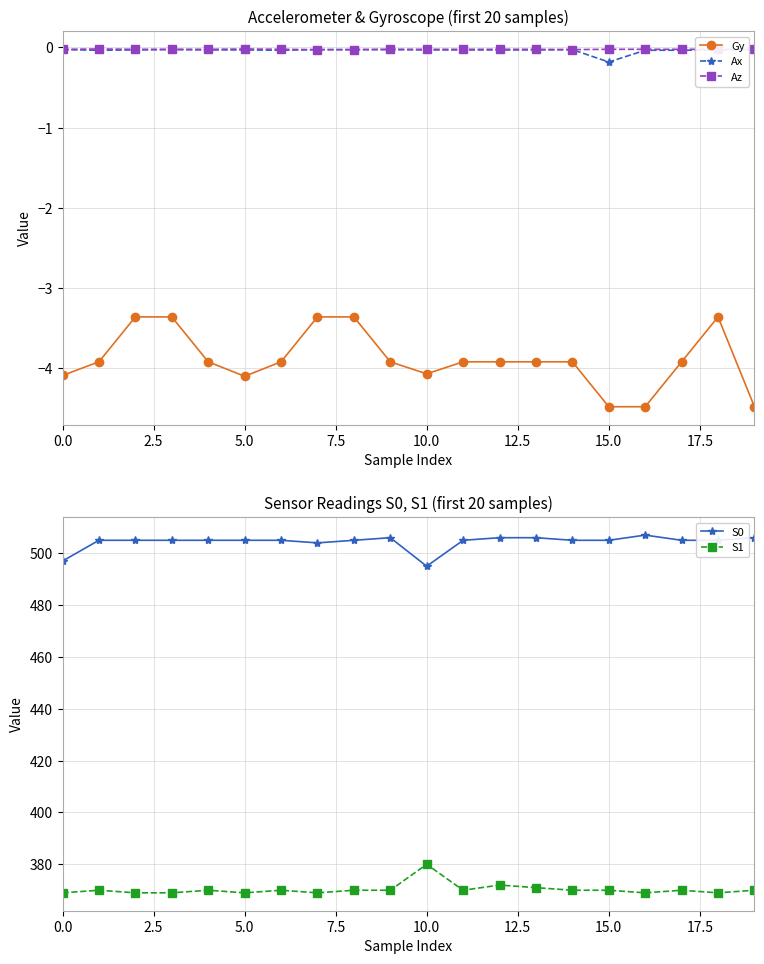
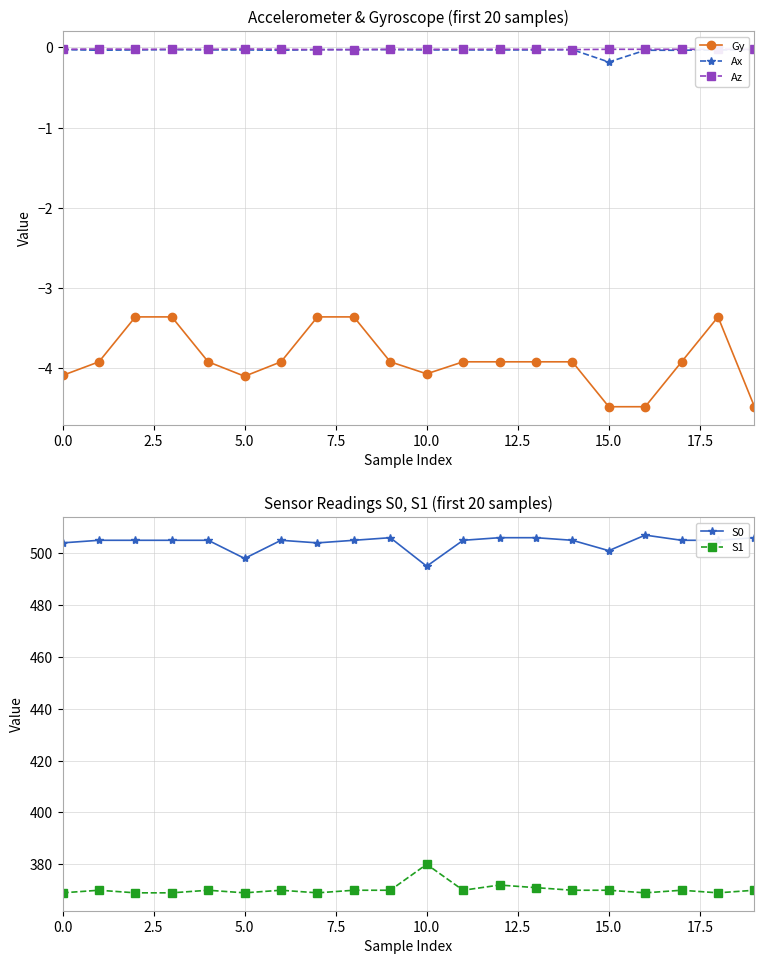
Sensor Readings S0, S1 (first 20 samples), S0, 0.0: 497 -> 504
Sensor Readings S0, S1 (first 20 samples), S0, 5.0: 505 -> 498
Sensor Readings S0, S1 (first 20 samples), S0, 15.0: 505 -> 501
